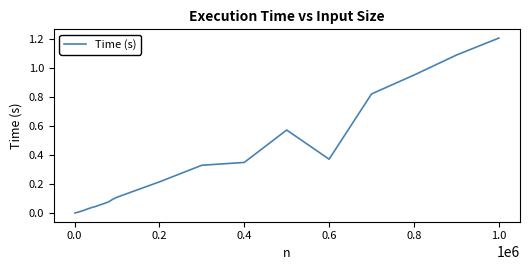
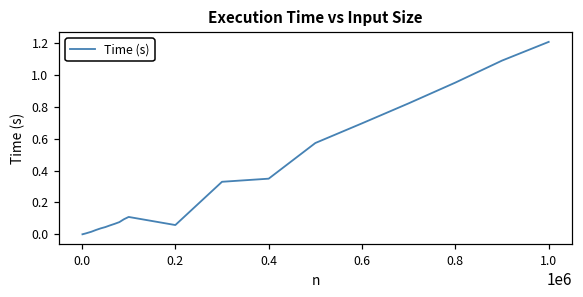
0.2: 0.21 -> 0.06
0.6: 0.37 -> 0.70
